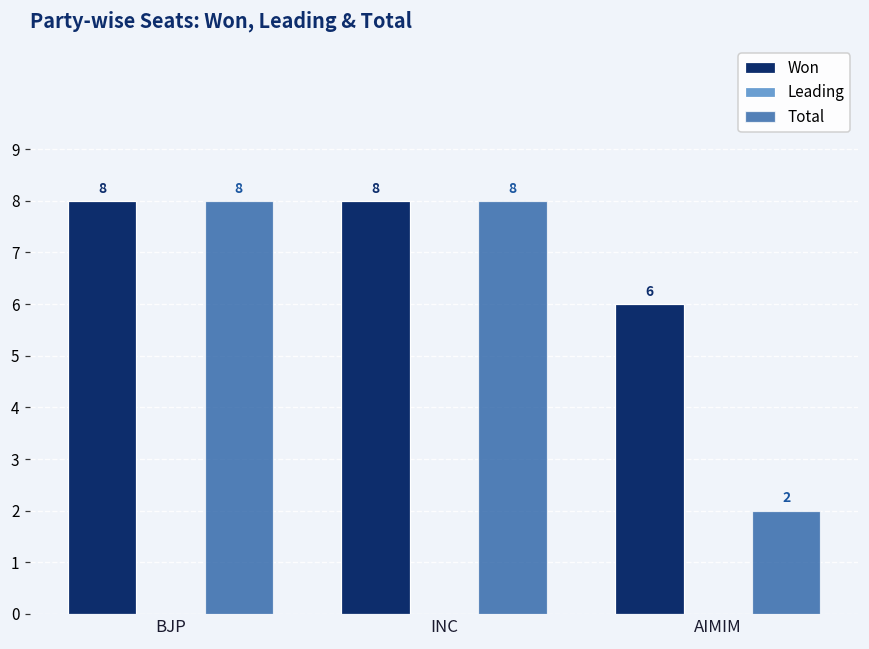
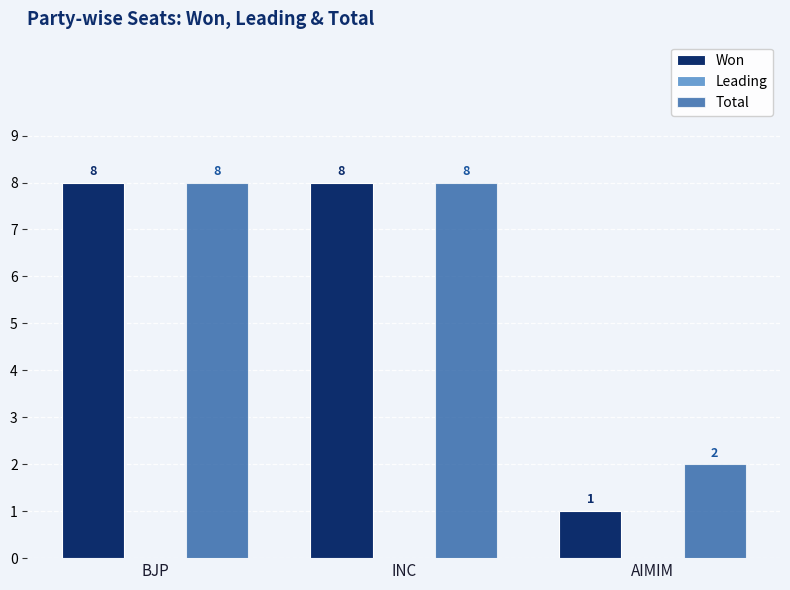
Won, AIMIM: 6 -> 1
